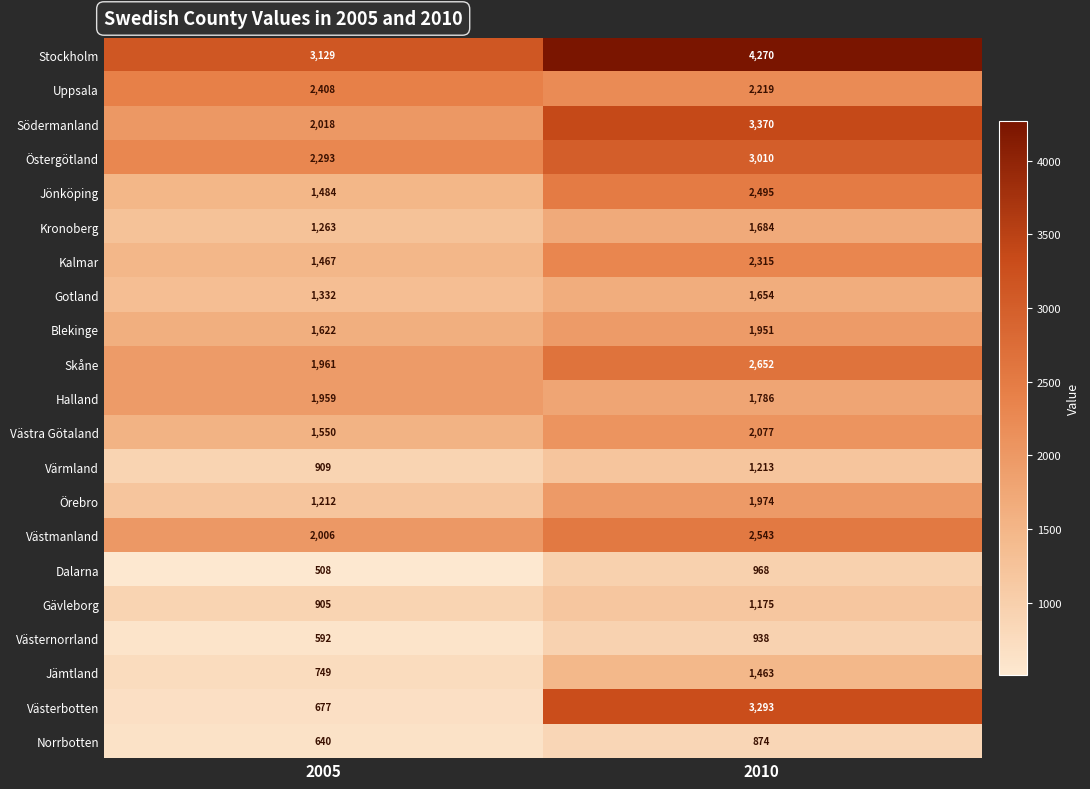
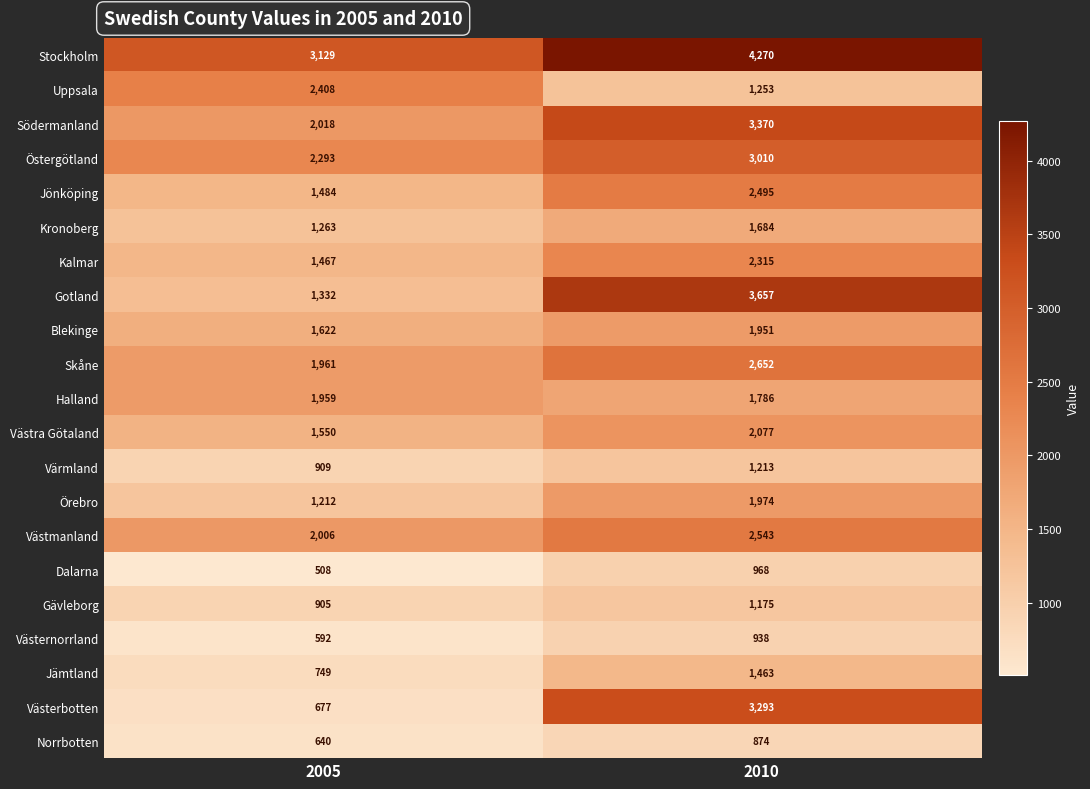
Uppsala, 2010: 2,219 -> 1,253
Gotland, 2010: 1,654 -> 3,657
